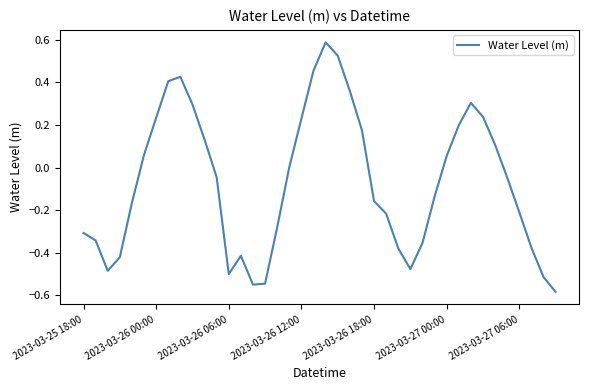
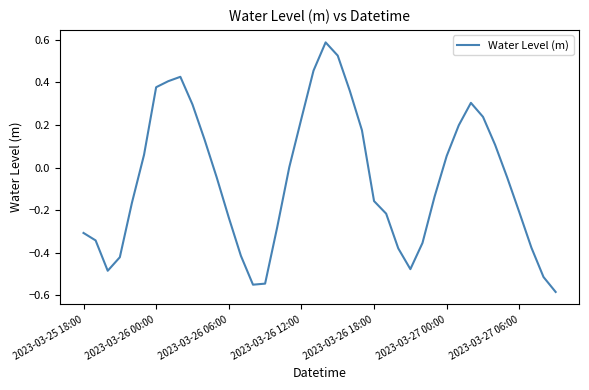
2023-03-26 00:00: 0.23 -> 0.38
2023-03-26 06:00: -0.50 -> -0.23
